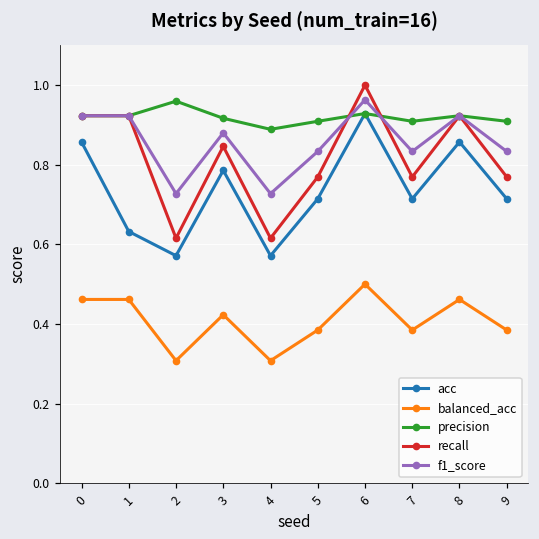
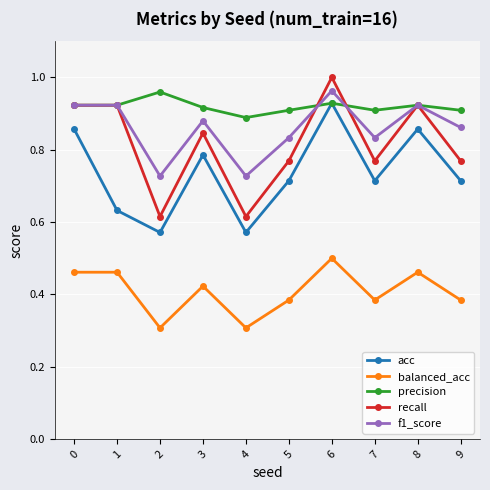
f1_score, 9: 0.83 -> 0.86
